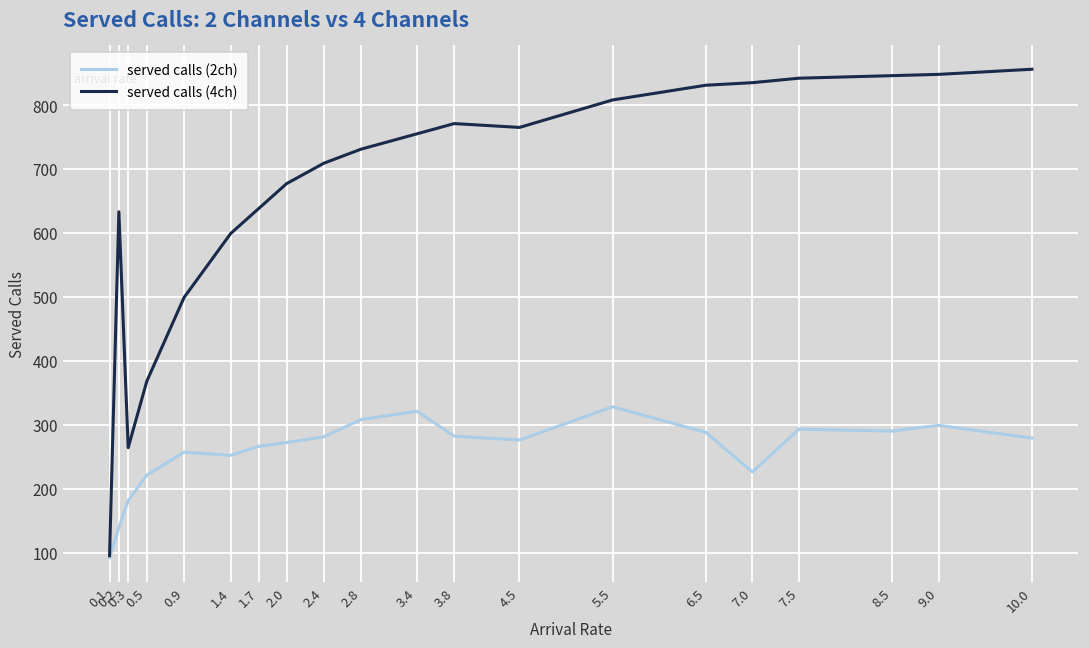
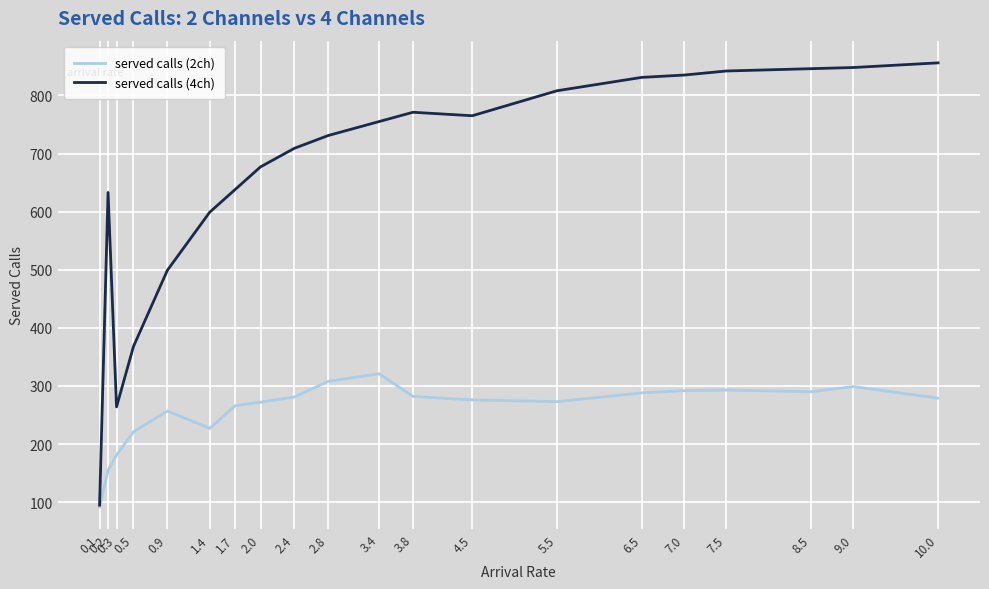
served calls (2ch), 0.2: 140 -> 160
served calls (2ch), 1.4: 250 -> 230
served calls (2ch), 5.5: 330 -> 270
served calls (2ch), 7.0: 230 -> 290
